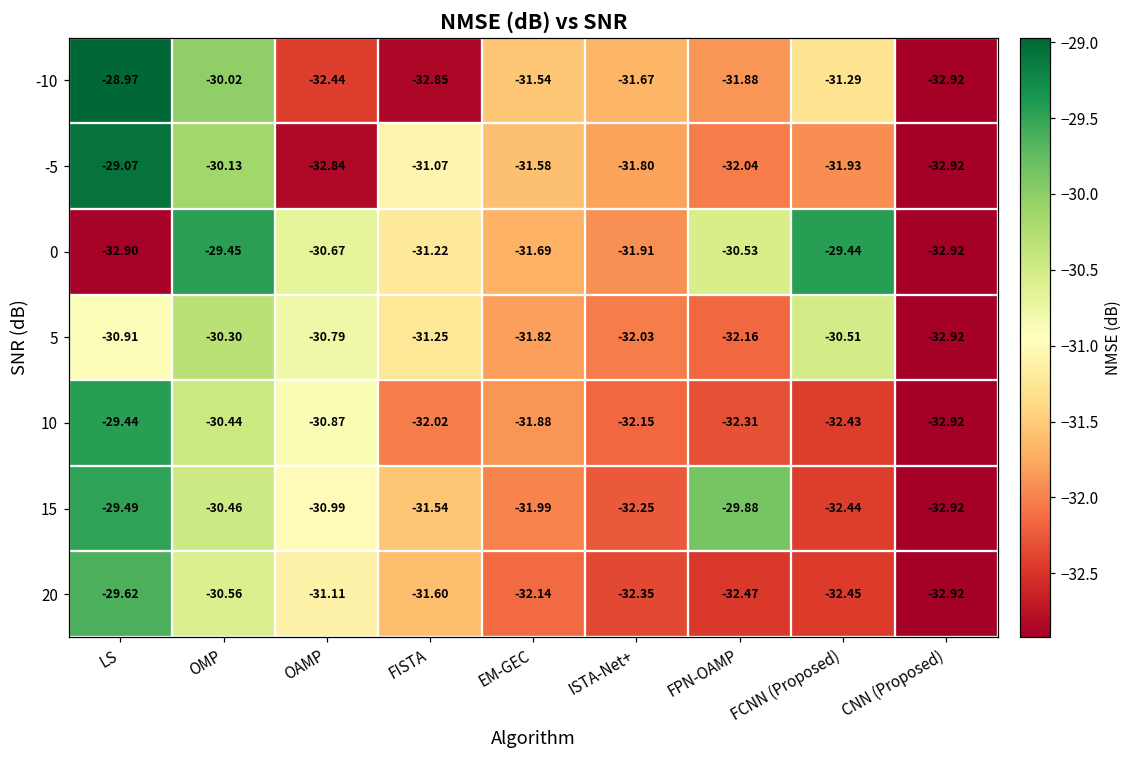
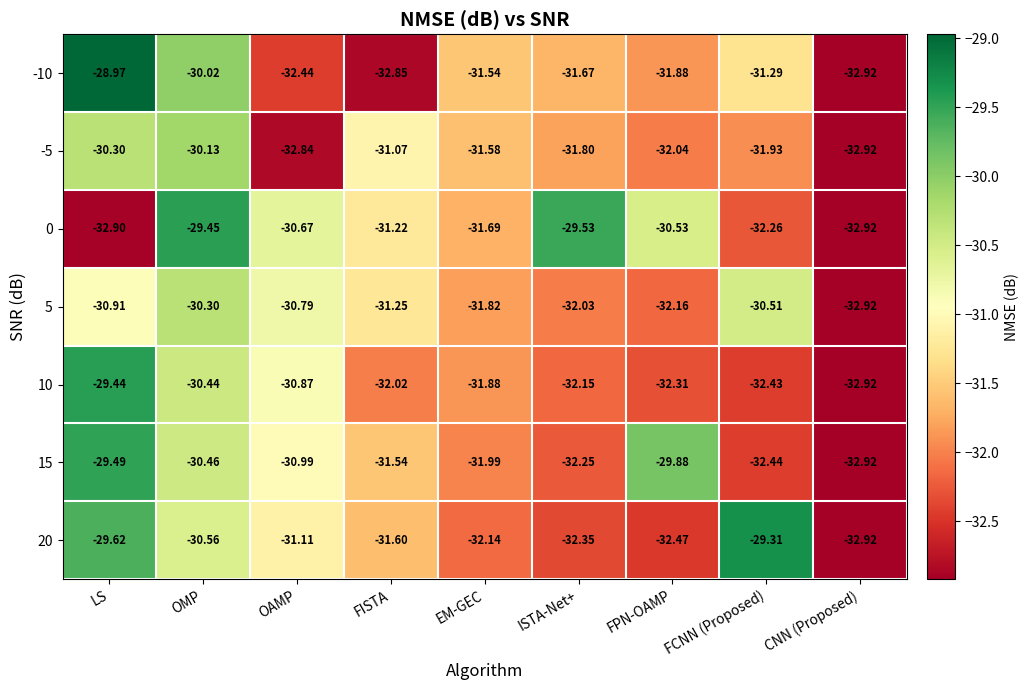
-5, LS: -29.07 -> -30.30
0, ISTA-Net+: -31.91 -> -29.53
0, FCNN (Proposed): -29.44 -> -32.26
20, FCNN (Proposed): -32.45 -> -29.31
